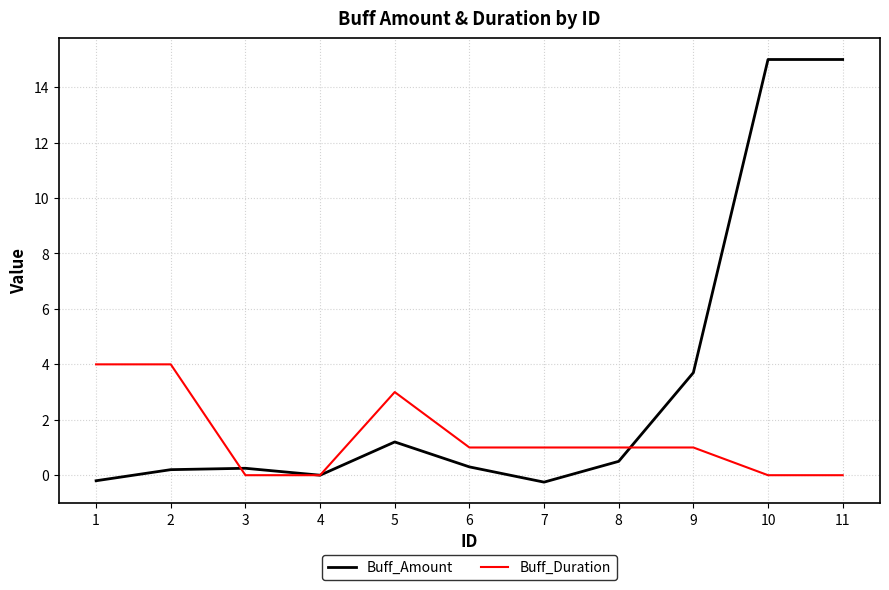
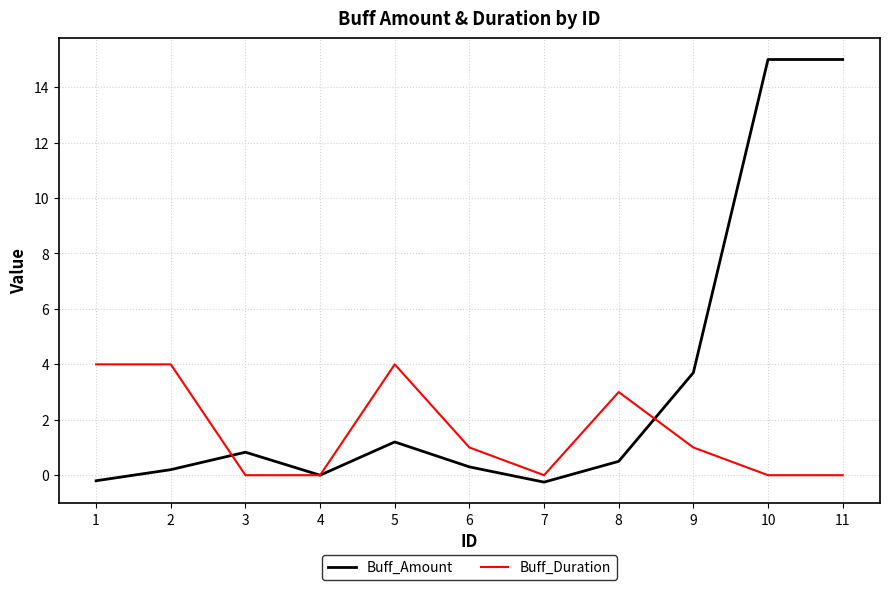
Buff_Amount, 3: 0.3 -> 0.8
Buff_Duration, 5: 3 -> 4
Buff_Duration, 7: 1 -> 0
Buff_Duration, 8: 1 -> 3
